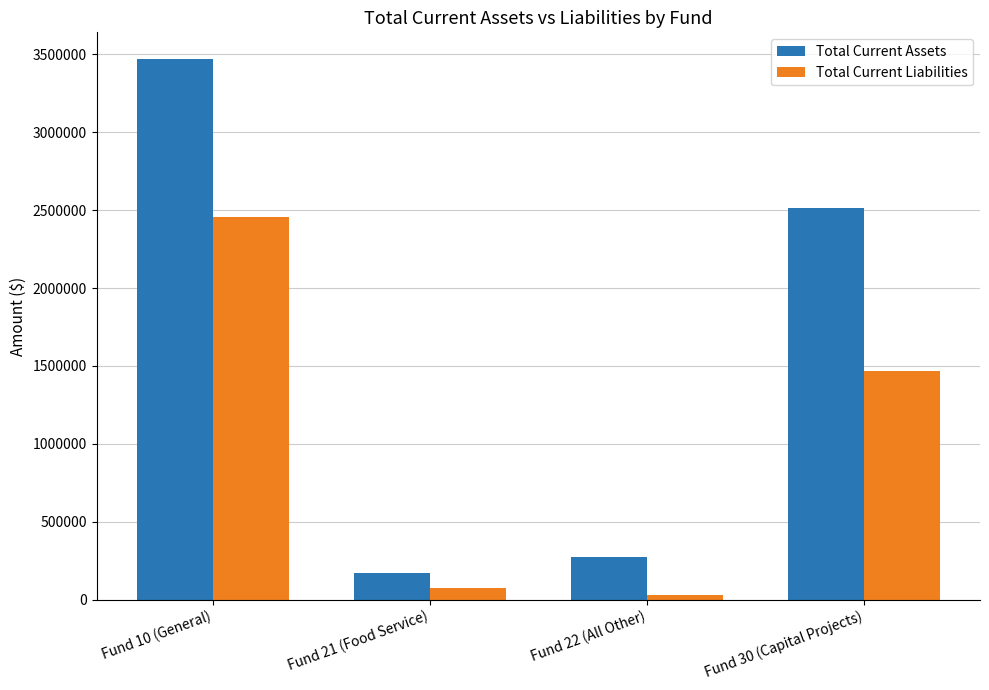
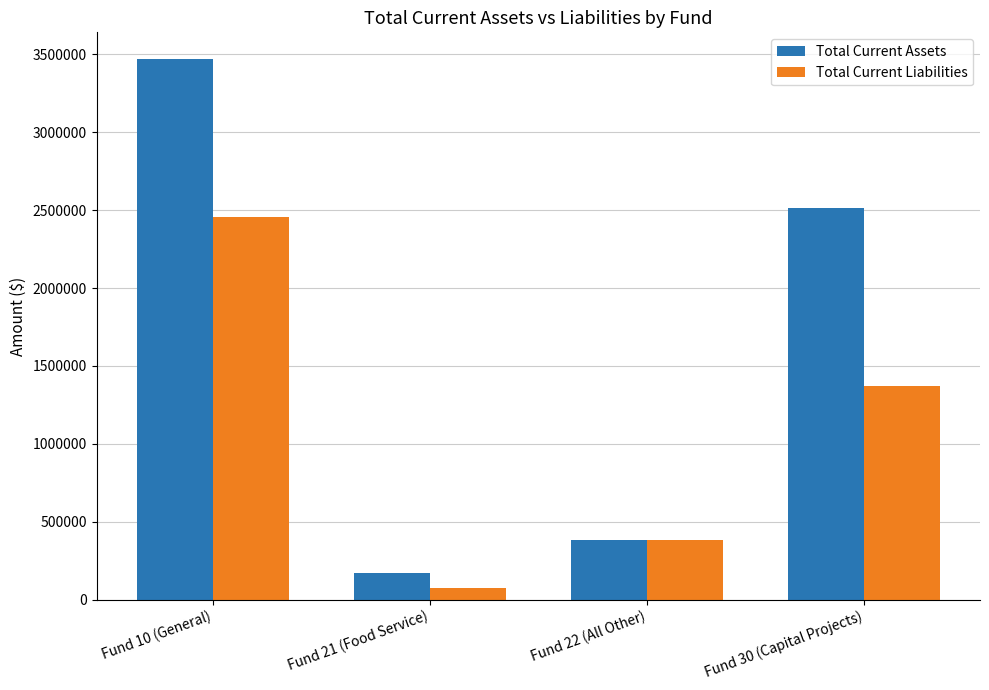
Total Current Assets, Fund 22 (All Other): 270000 -> 380000
Total Current Liabilities, Fund 22 (All Other): 30000 -> 380000
Total Current Liabilities, Fund 30 (Capital Projects): 1470000 -> 1370000
